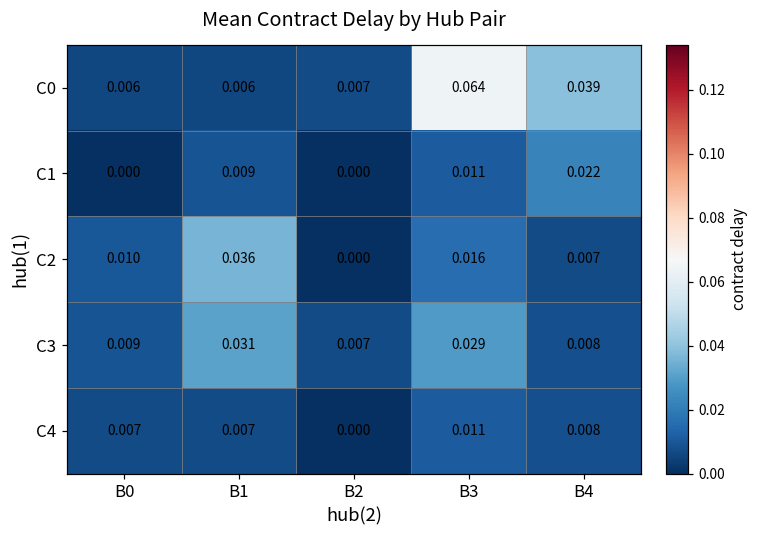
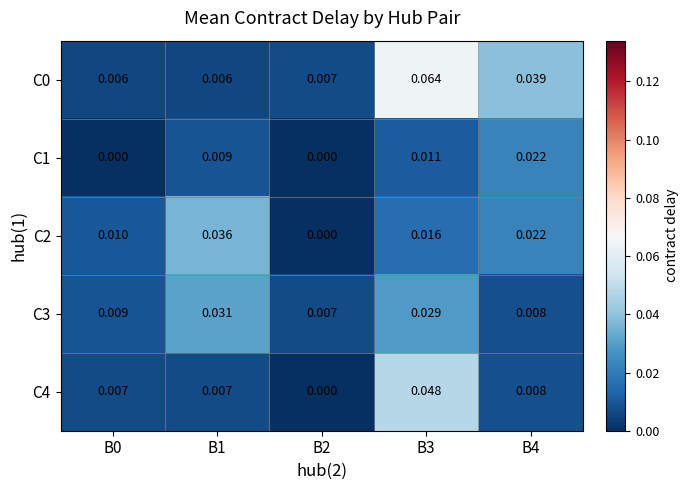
C2, B4: 0.007 -> 0.022
C4, B3: 0.011 -> 0.048
